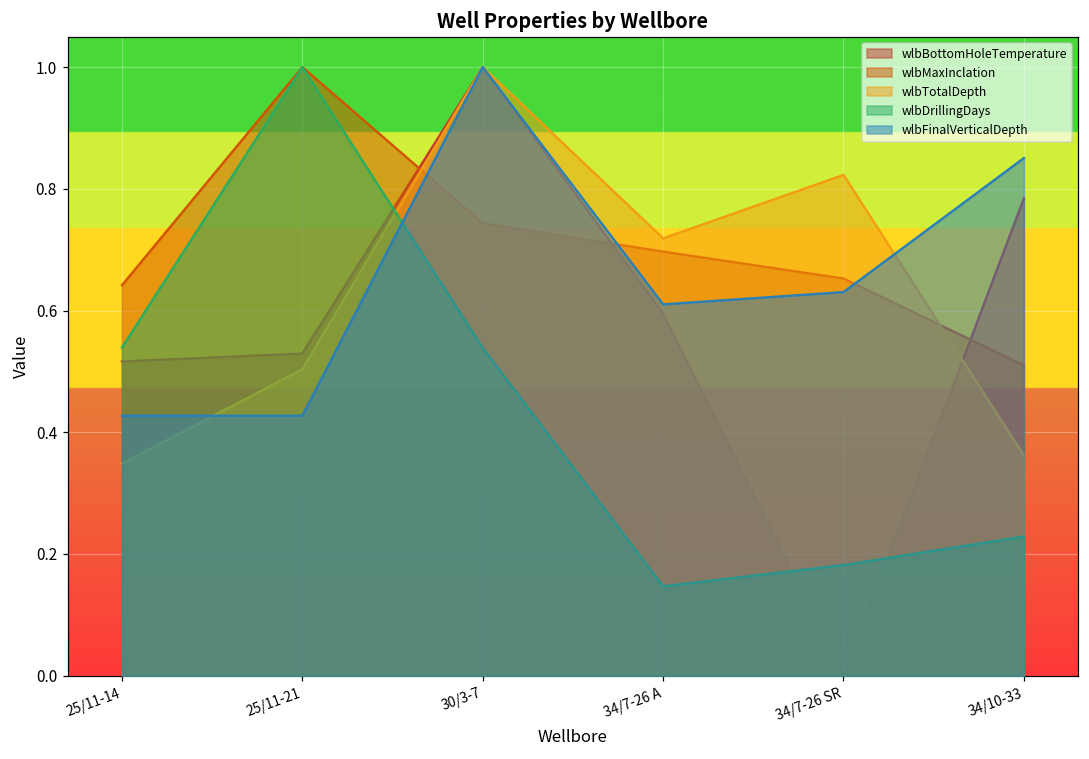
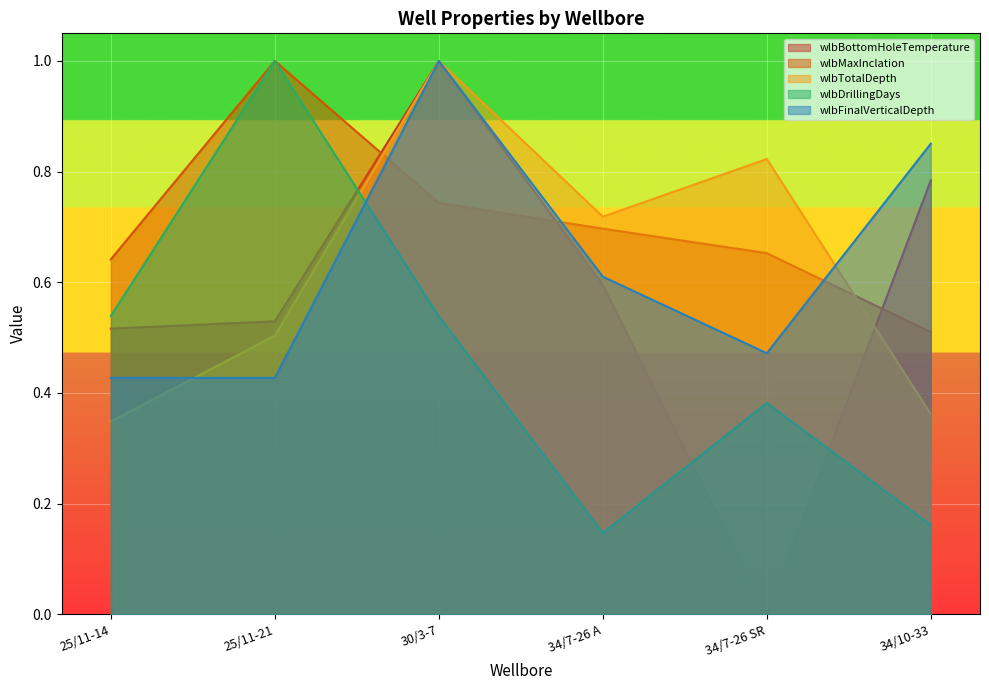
wlbDrillingDays, 34/7-26 SR: 0.18 -> 0.38
wlbFinalVerticalDepth, 34/7-26 SR: 0.63 -> 0.47
wlbDrillingDays, 34/10-33: 0.23 -> 0.16
